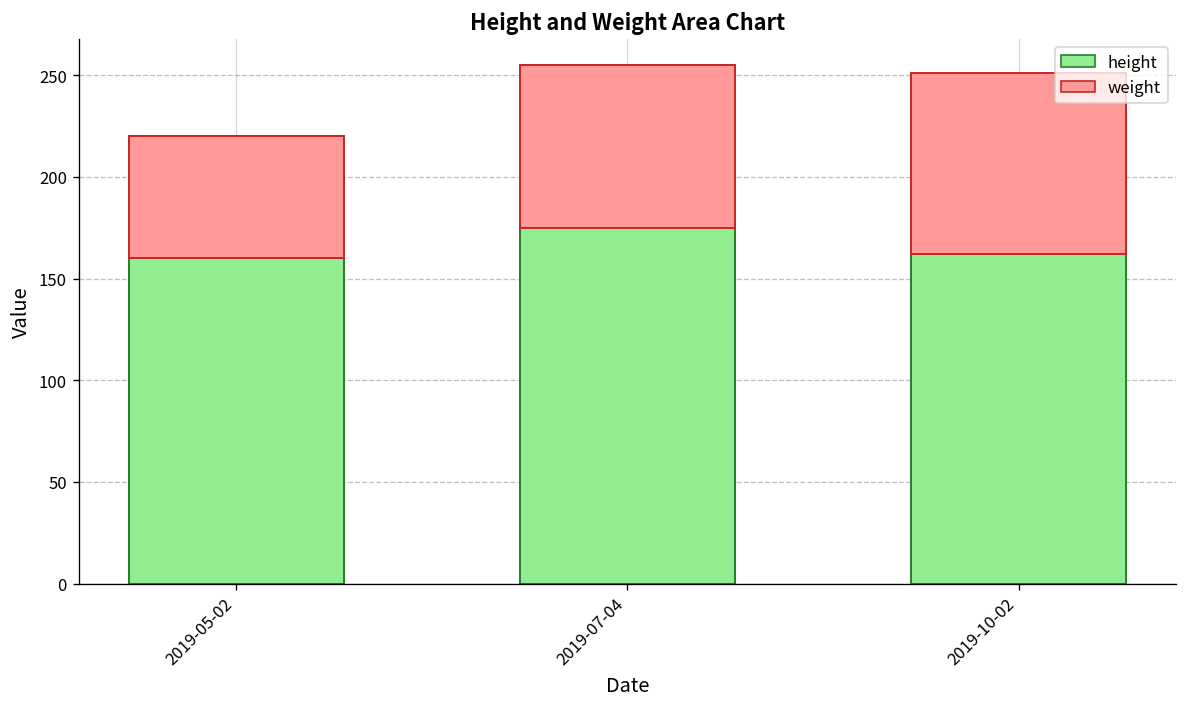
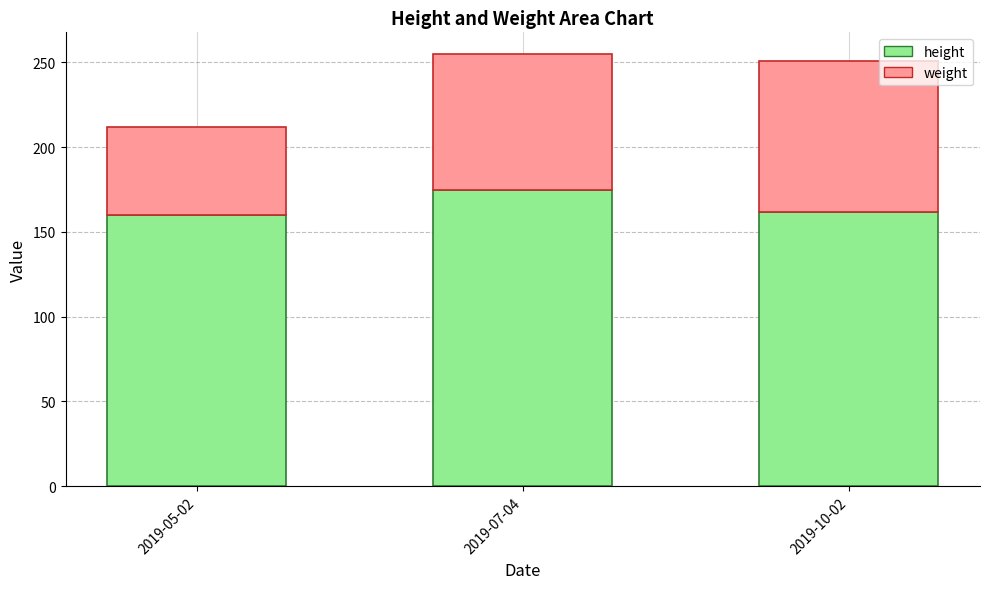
weight, 2019-05-02: 60 -> 52
